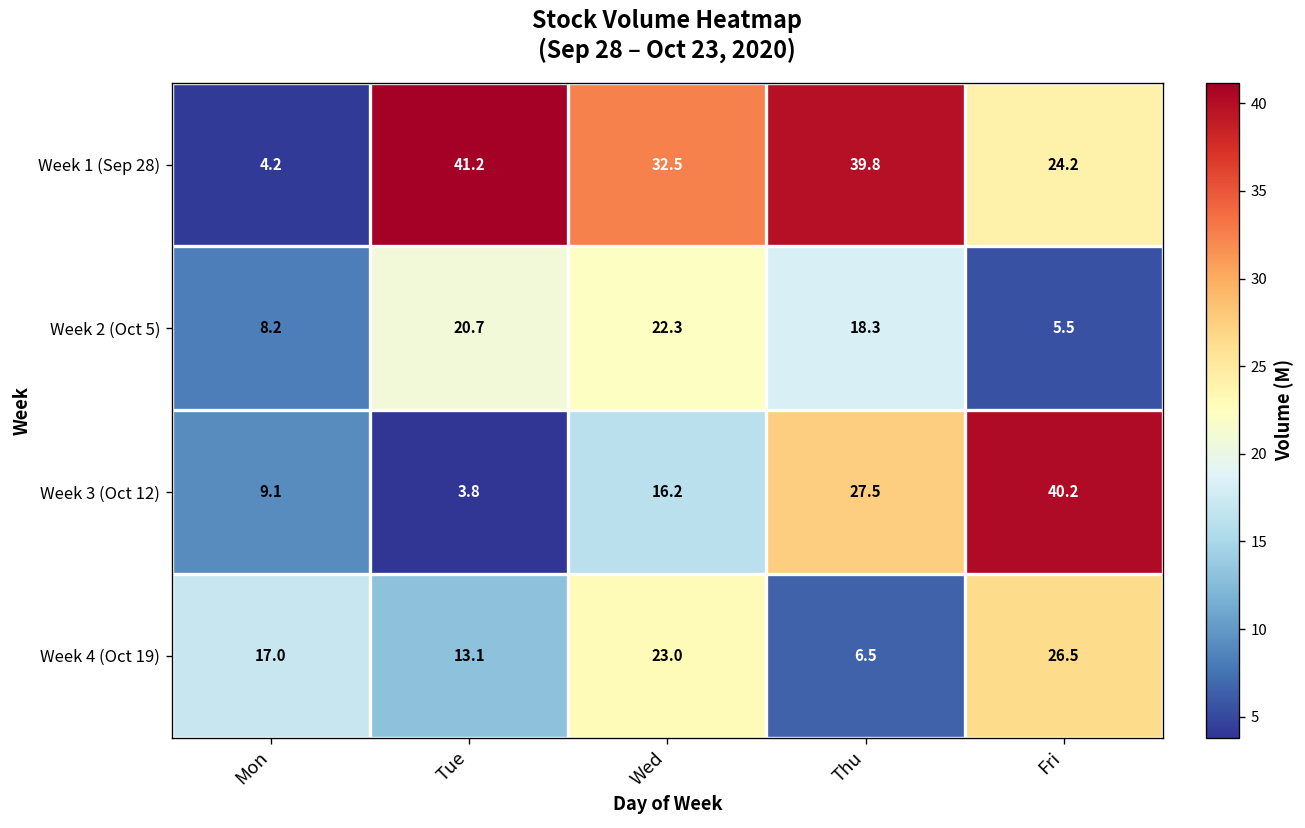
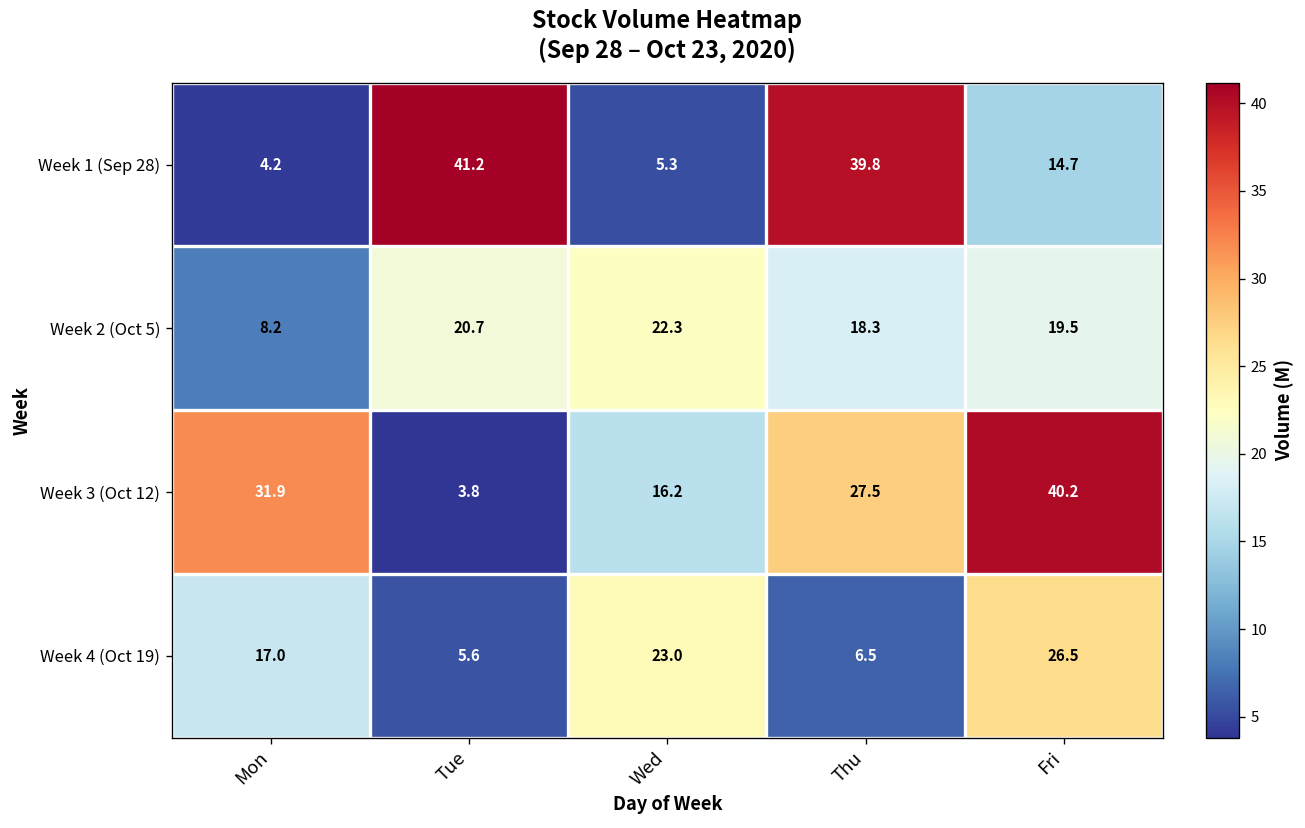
Week 1 (Sep 28), Wed: 32.5 -> 5.3
Week 1 (Sep 28), Fri: 24.2 -> 14.7
Week 2 (Oct 5), Fri: 5.5 -> 19.5
Week 3 (Oct 12), Mon: 9.1 -> 31.9
Week 4 (Oct 19), Tue: 13.1 -> 5.6
